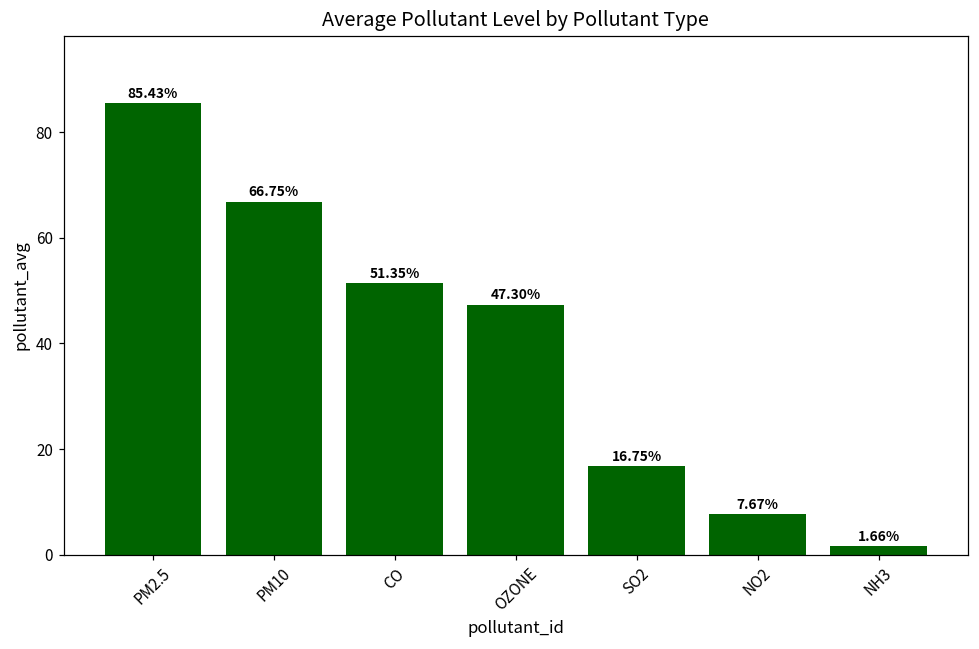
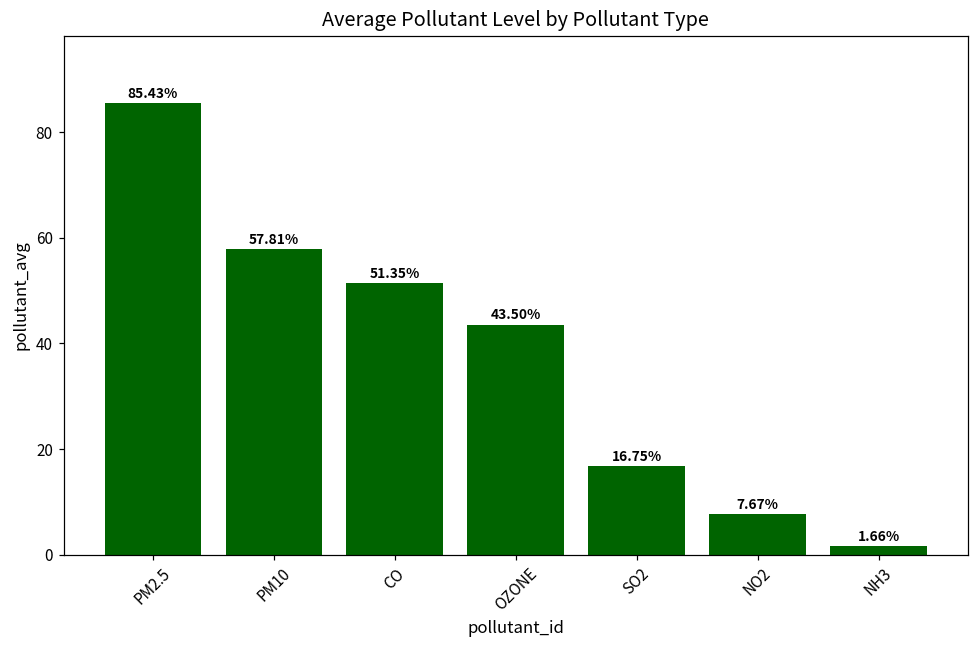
PM10: 66.75% -> 57.81%
OZONE: 47.30% -> 43.50%
